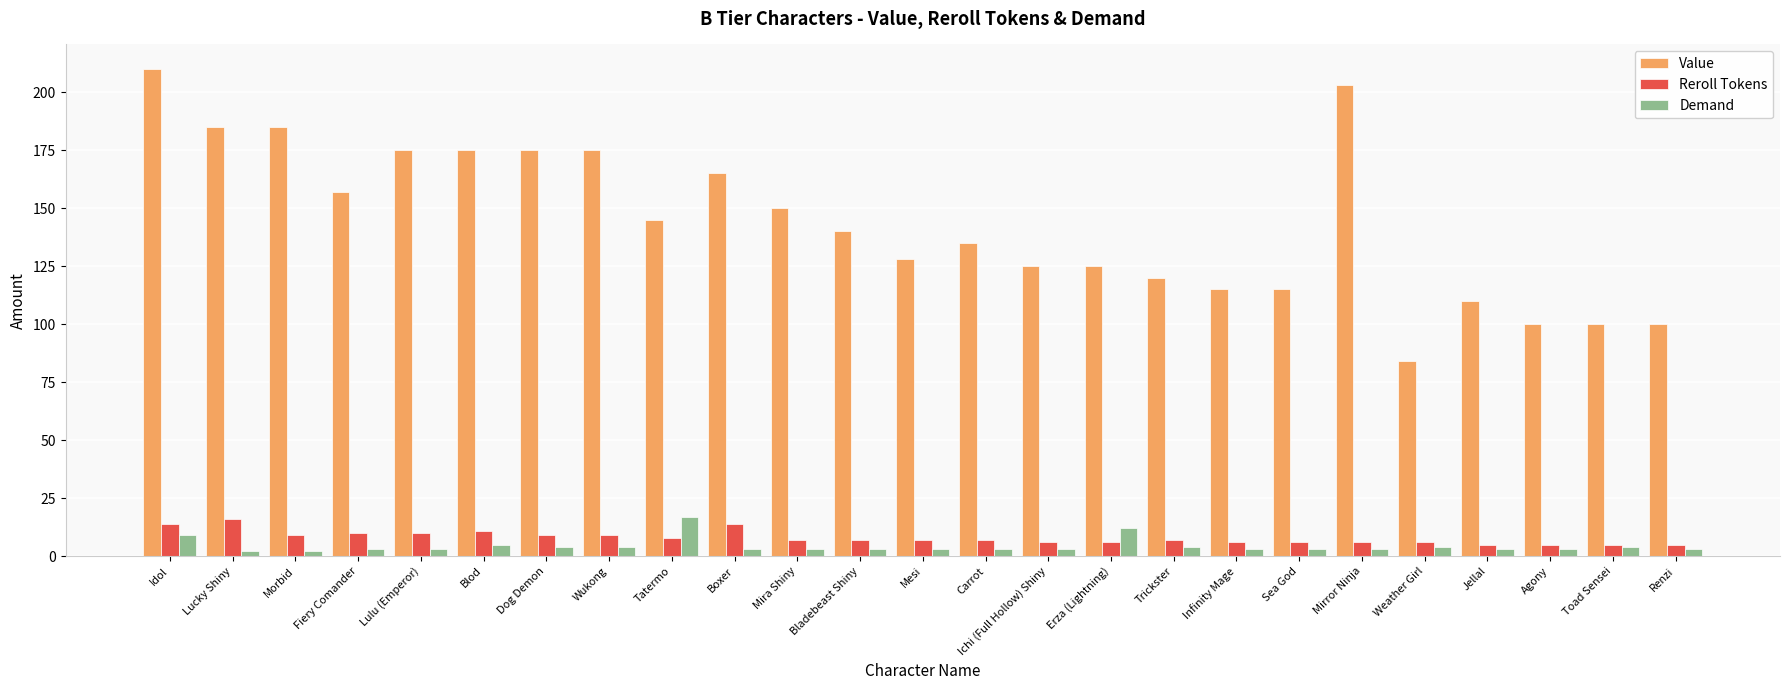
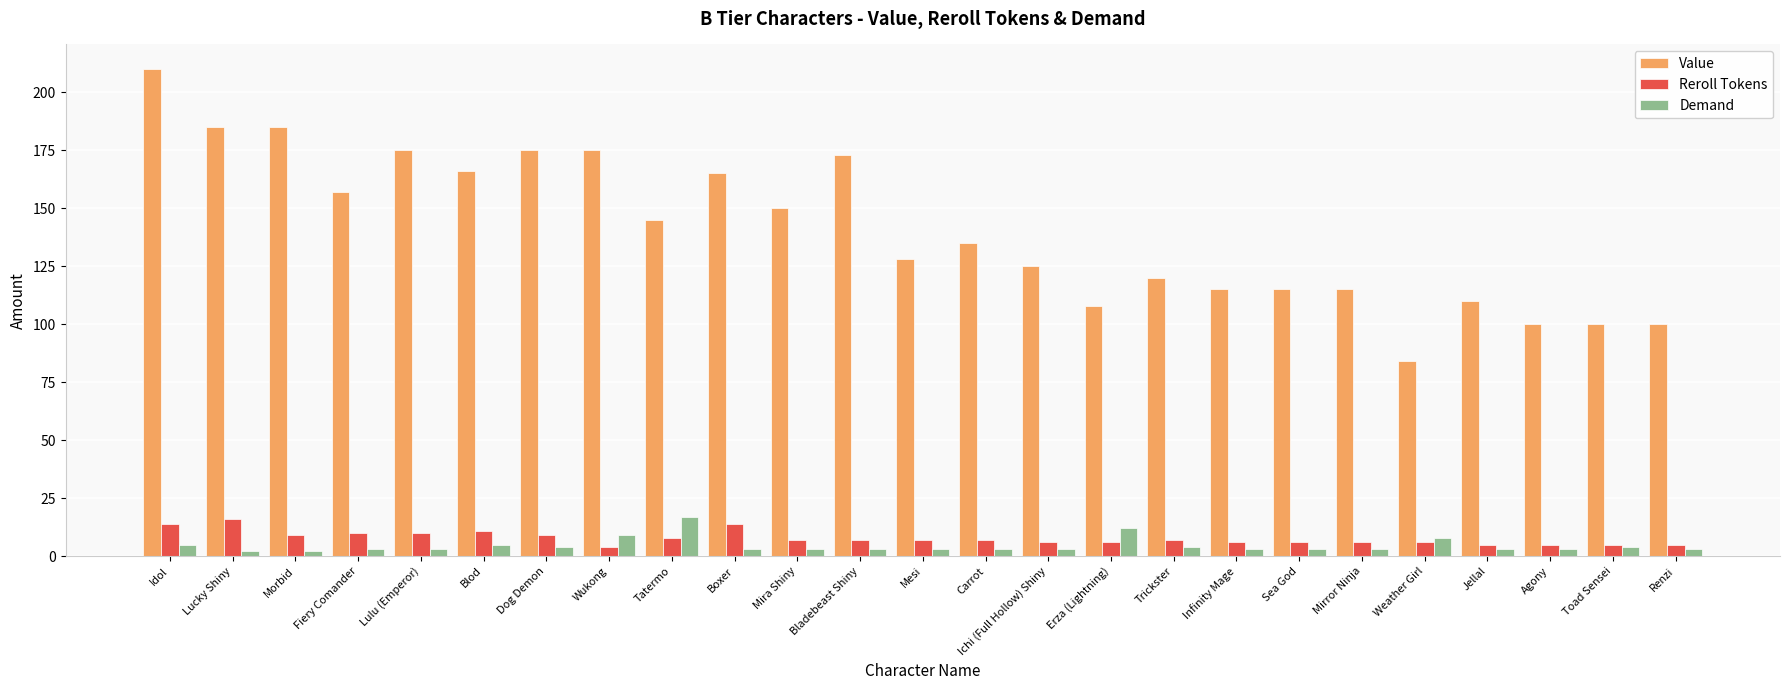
Demand, Idol: 9 -> 5
Value, Blod: 175 -> 166
Reroll Tokens, Wukong: 9 -> 4
Demand, Wukong: 4 -> 9
Value, Bladebeast Shiny: 140 -> 173
Value, Erza (Lightning): 125 -> 108
Value, Mirror Ninja: 203 -> 115
Demand, Weather Girl: 4 -> 8
